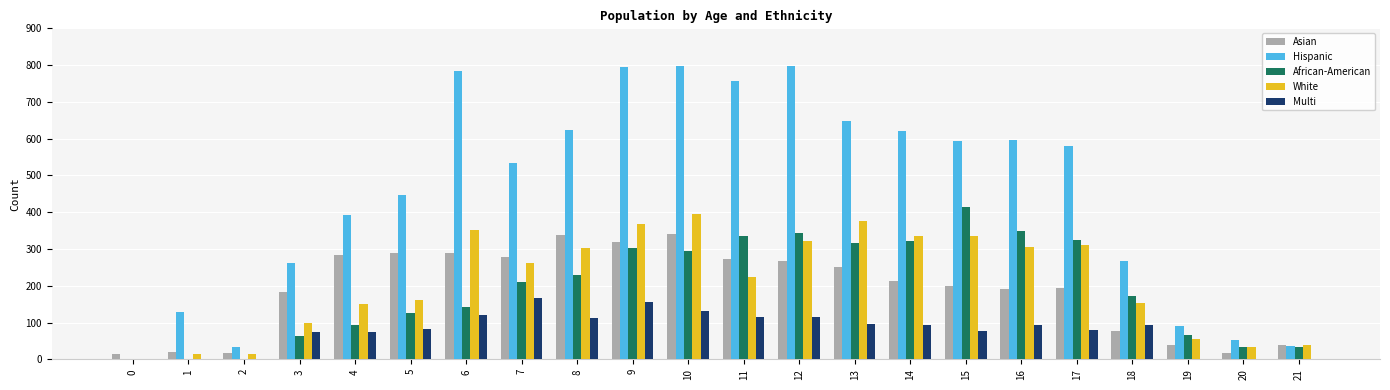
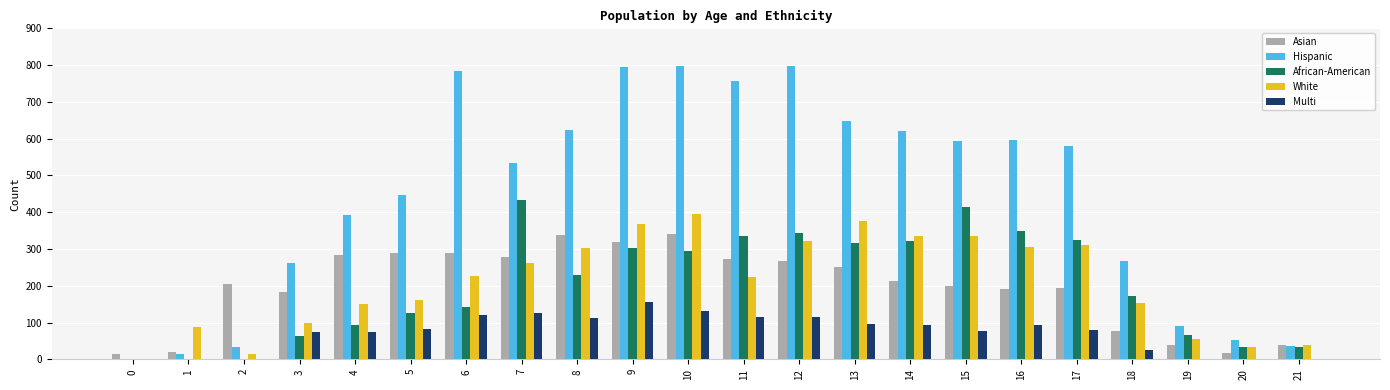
Hispanic, 1: 130 -> 20
White, 1: 20 -> 90
Asian, 2: 20 -> 200
White, 6: 350 -> 230
African-American, 7: 210 -> 430
Multi, 7: 170 -> 130
Multi, 18: 90 -> 20
